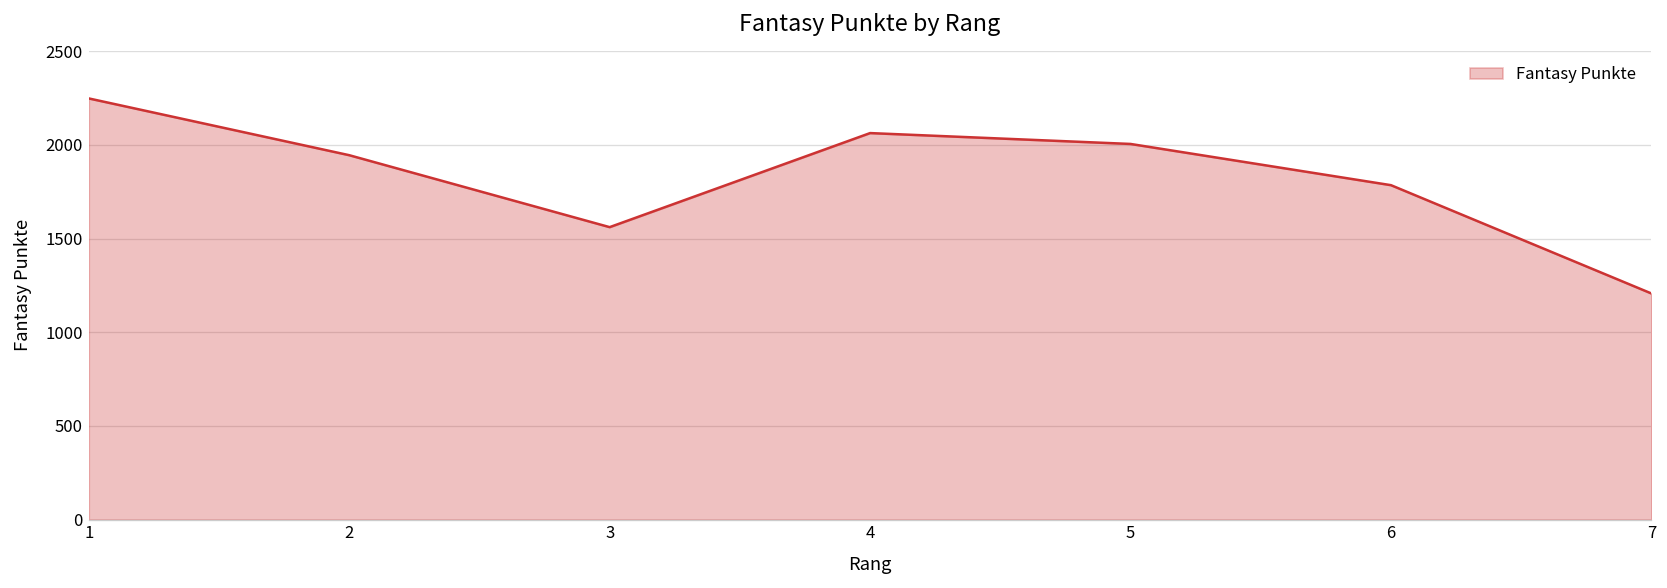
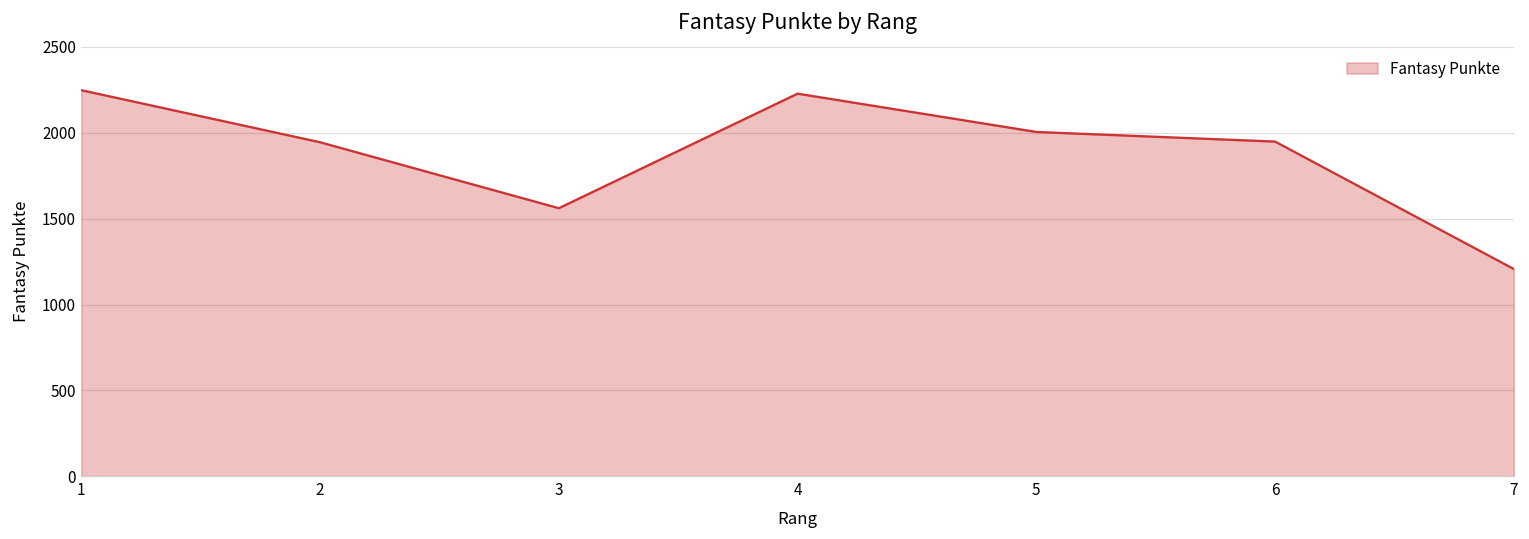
4: 2060 -> 2230
6: 1790 -> 1950
